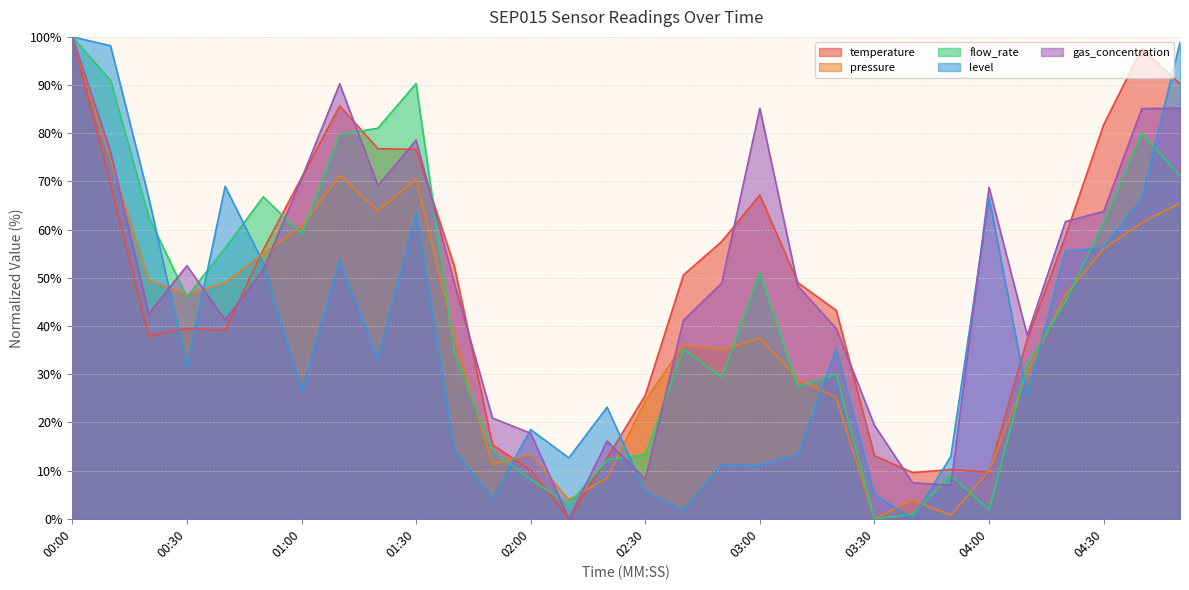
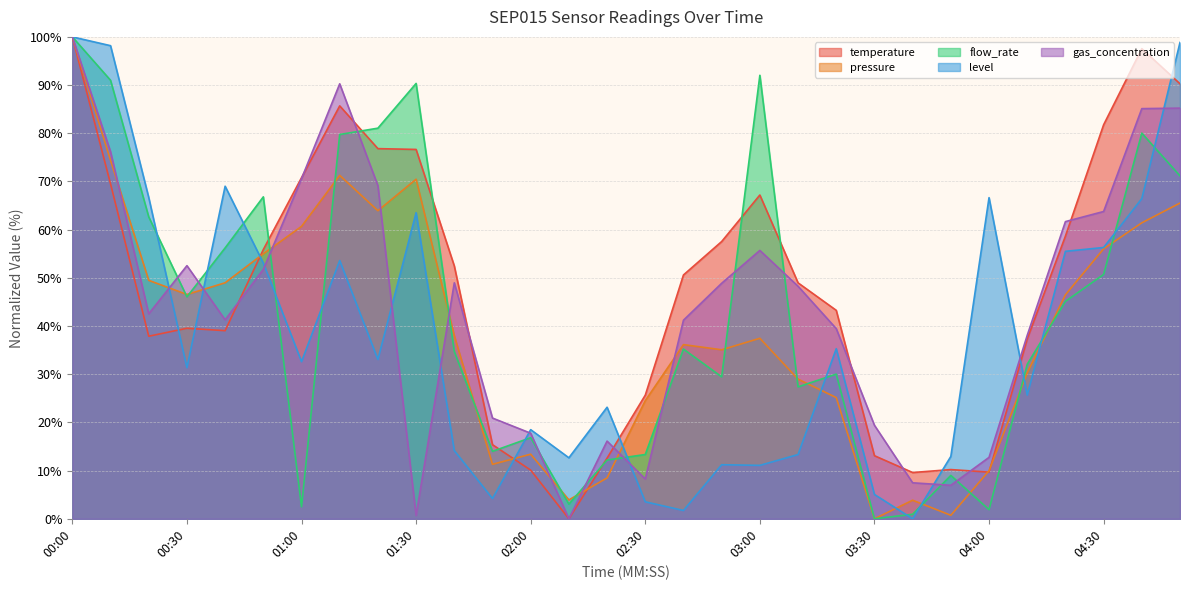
flow_rate, 01:00: 59% -> 2%
level, 01:00: 26% -> 33%
gas_concentration, 01:30: 79% -> 1%
flow_rate, 02:00: 8% -> 17%
level, 02:30: 6% -> 4%
flow_rate, 03:00: 51% -> 92%
gas_concentration, 03:00: 85% -> 56%
gas_concentration, 04:00: 69% -> 13%
flow_rate, 04:30: 62% -> 51%
